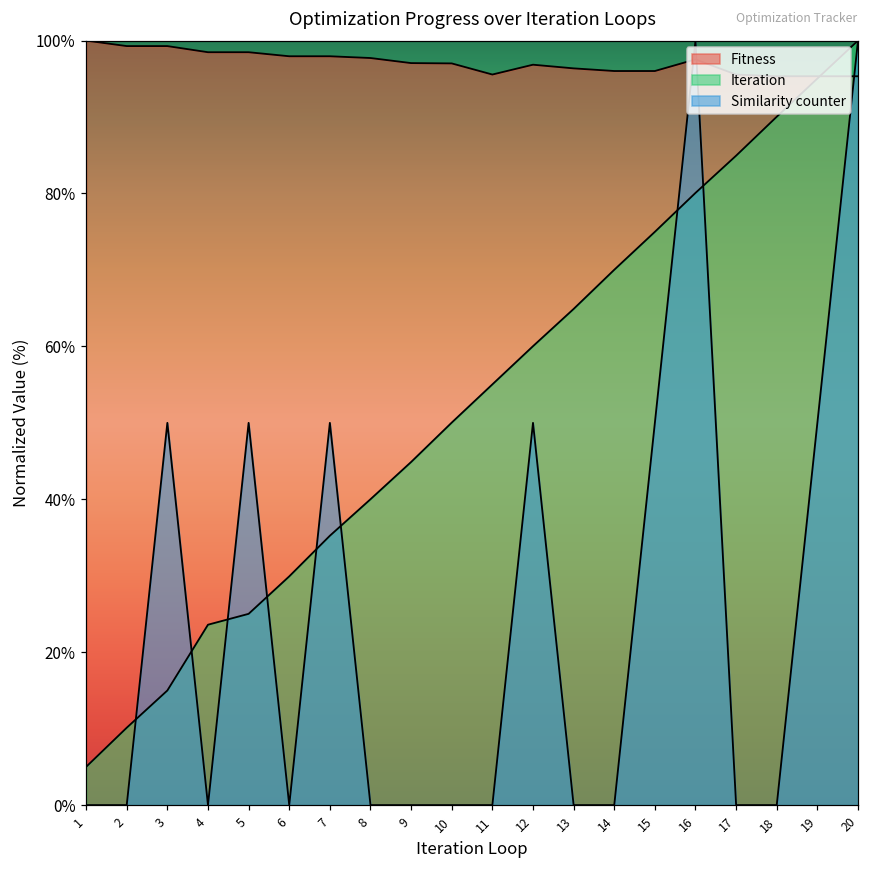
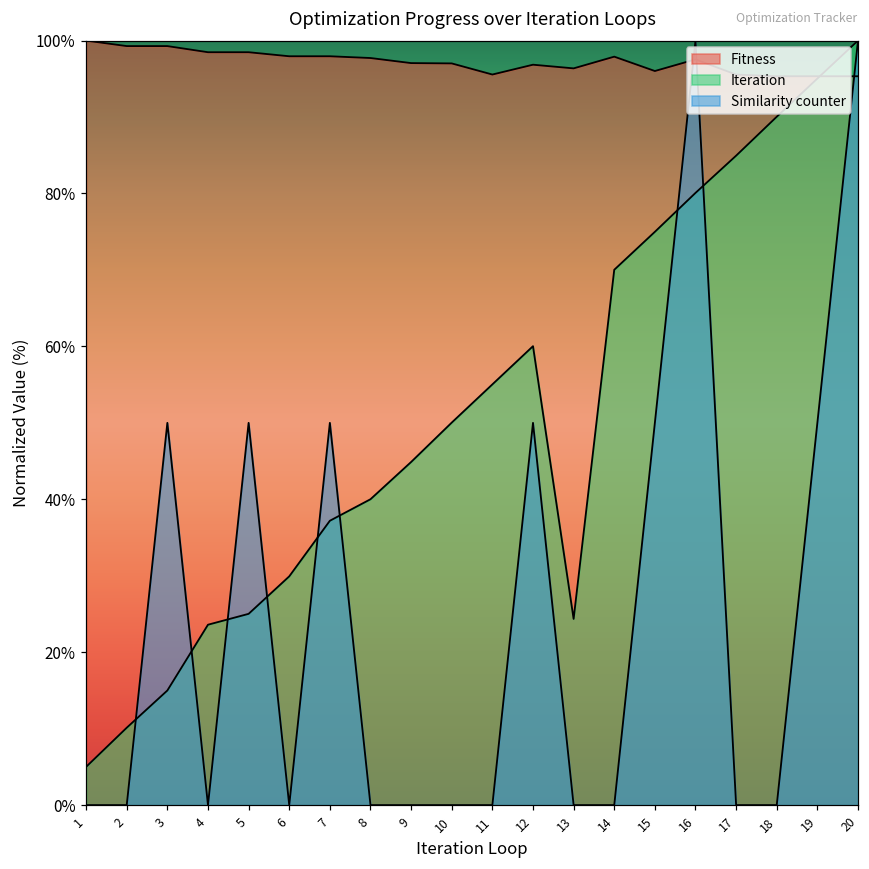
Iteration, 7: 35% -> 37%
Iteration, 13: 65% -> 24%
Fitness, 14: 96% -> 98%
